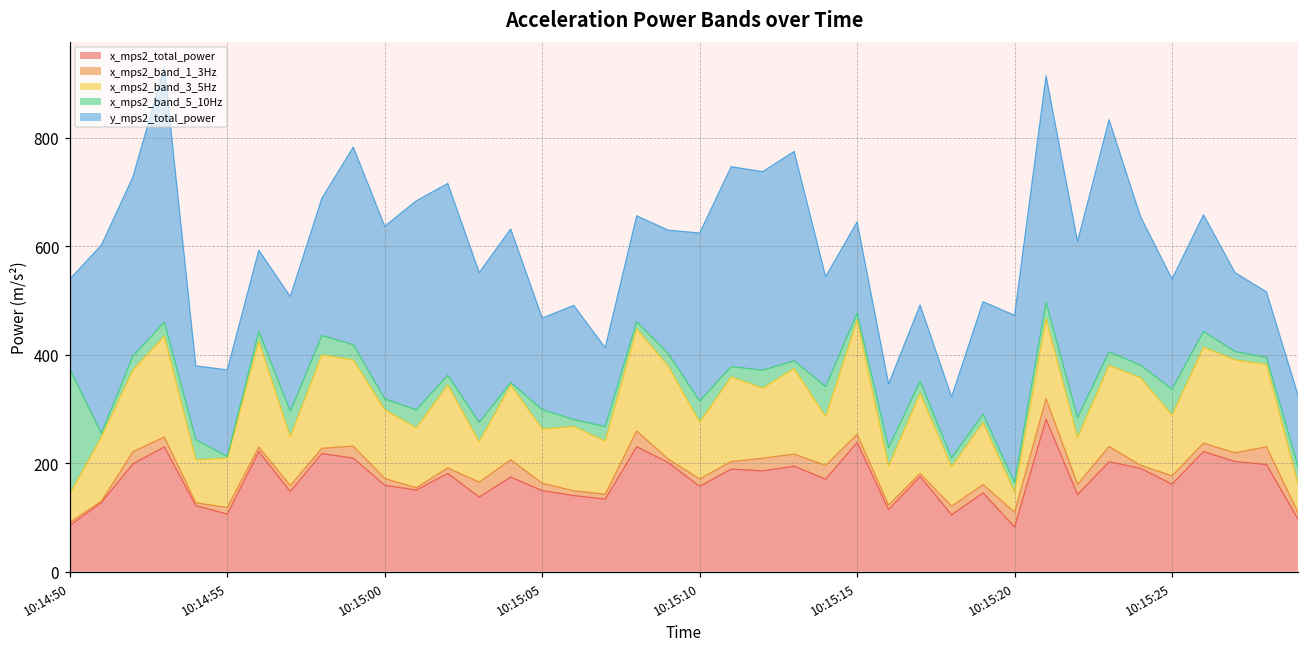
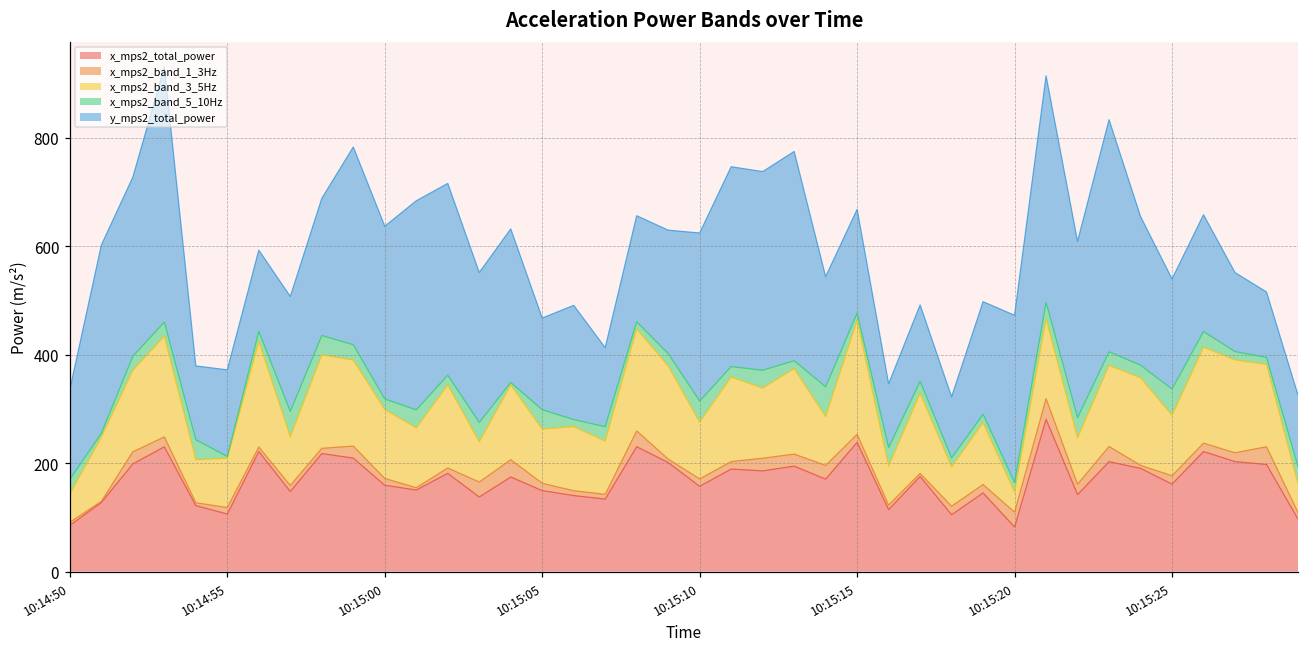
x_mps2_band_5_10Hz, 10:14:50: 230 -> 30
y_mps2_total_power, 10:15:15: 170 -> 190
